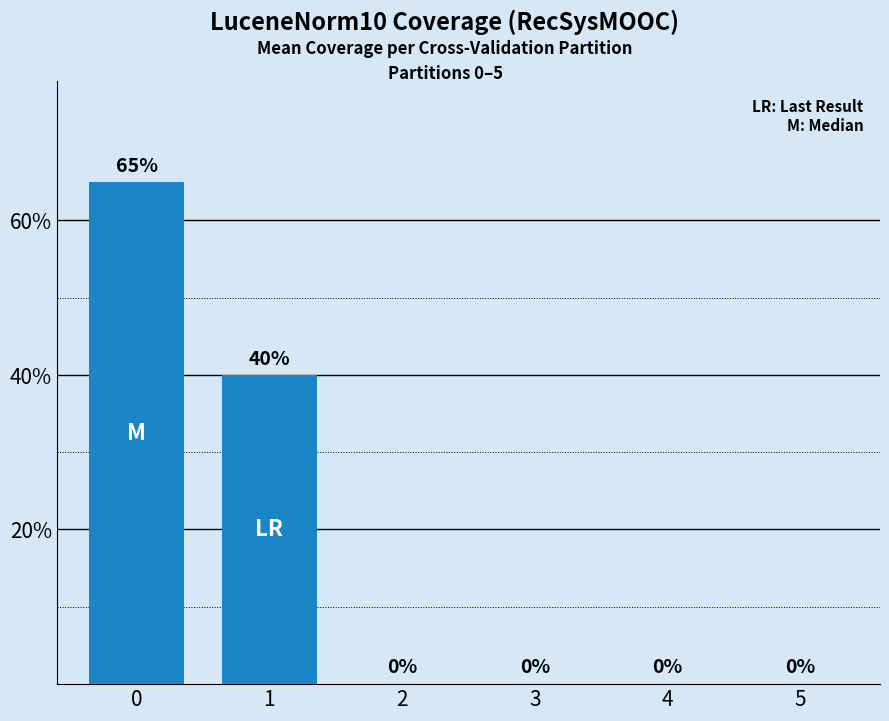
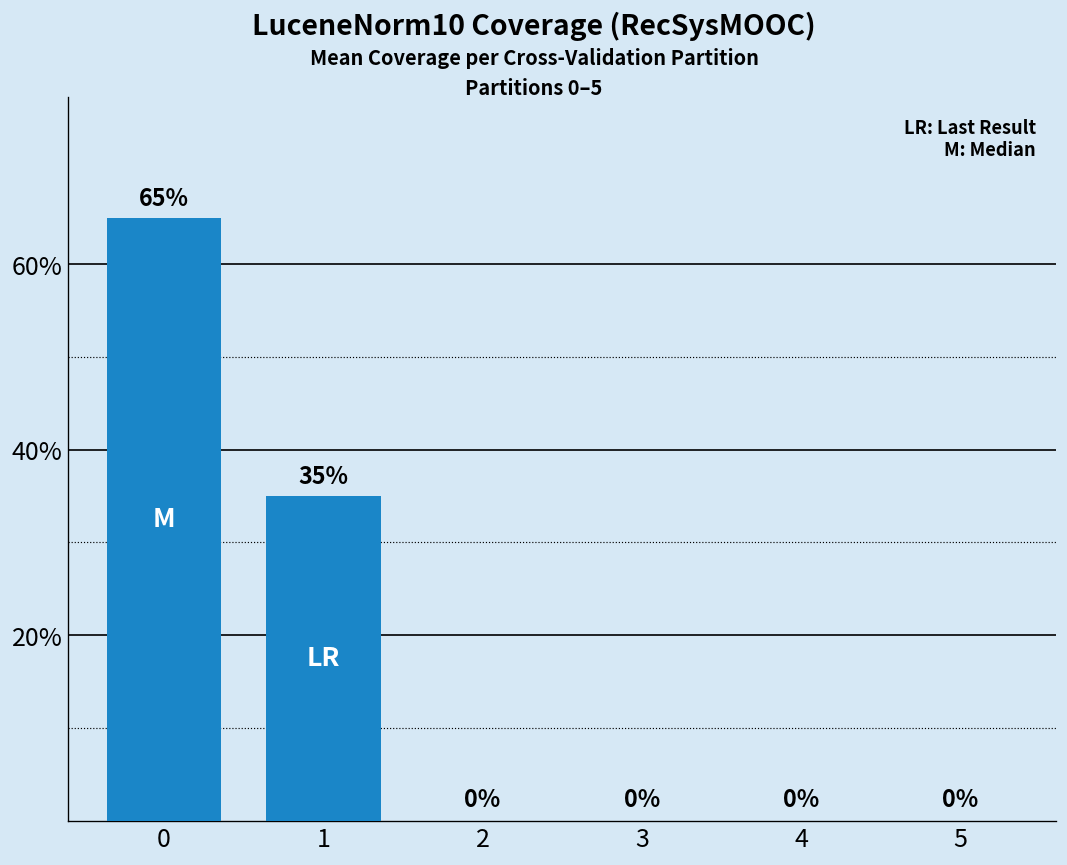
1: 40% -> 35%
